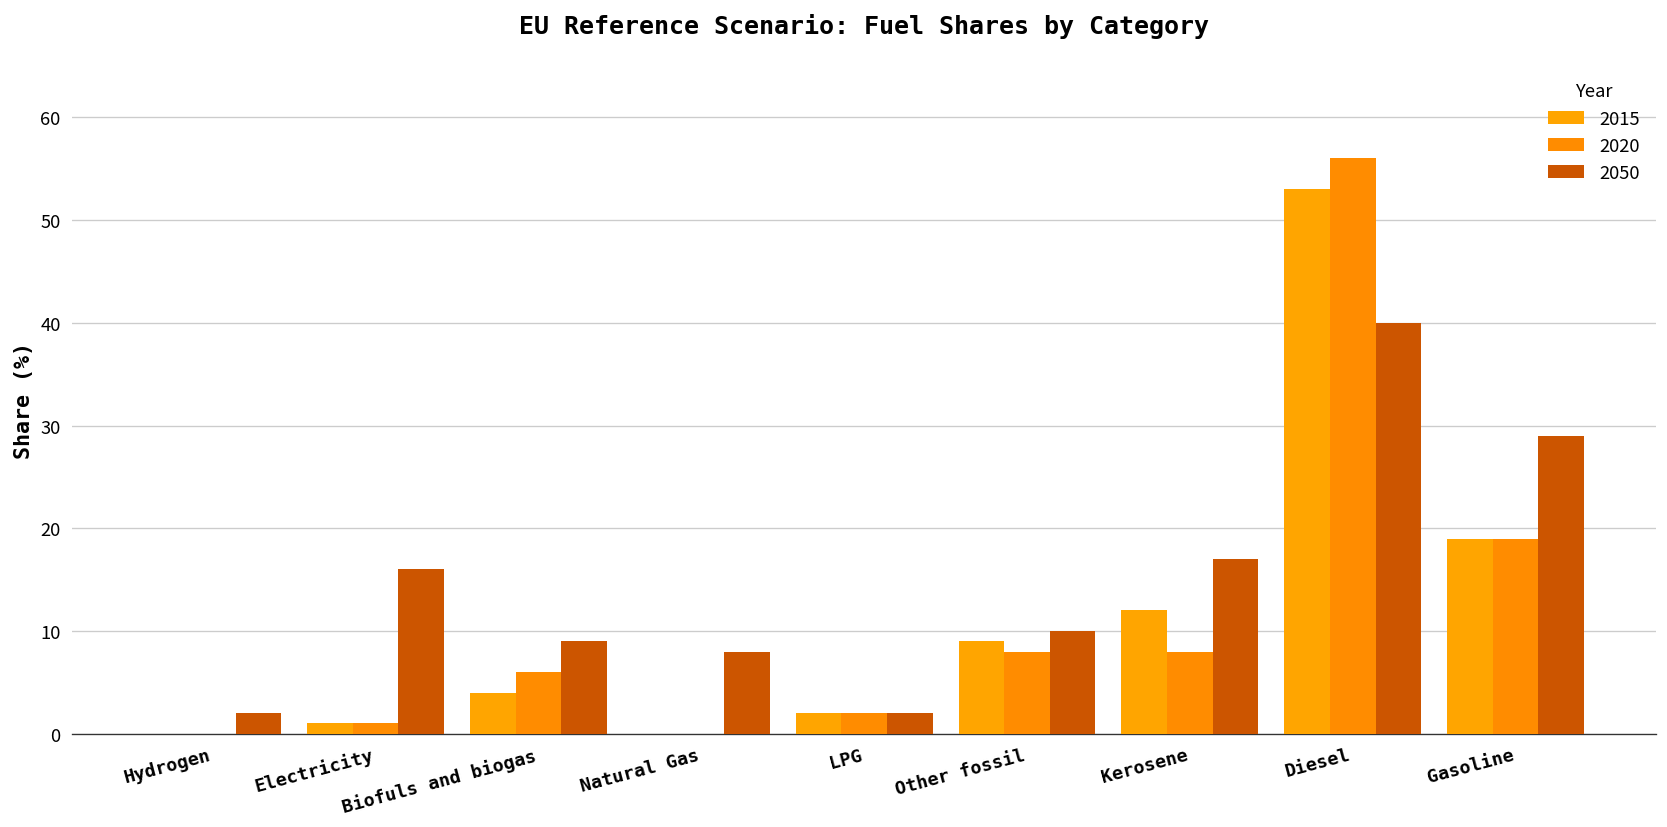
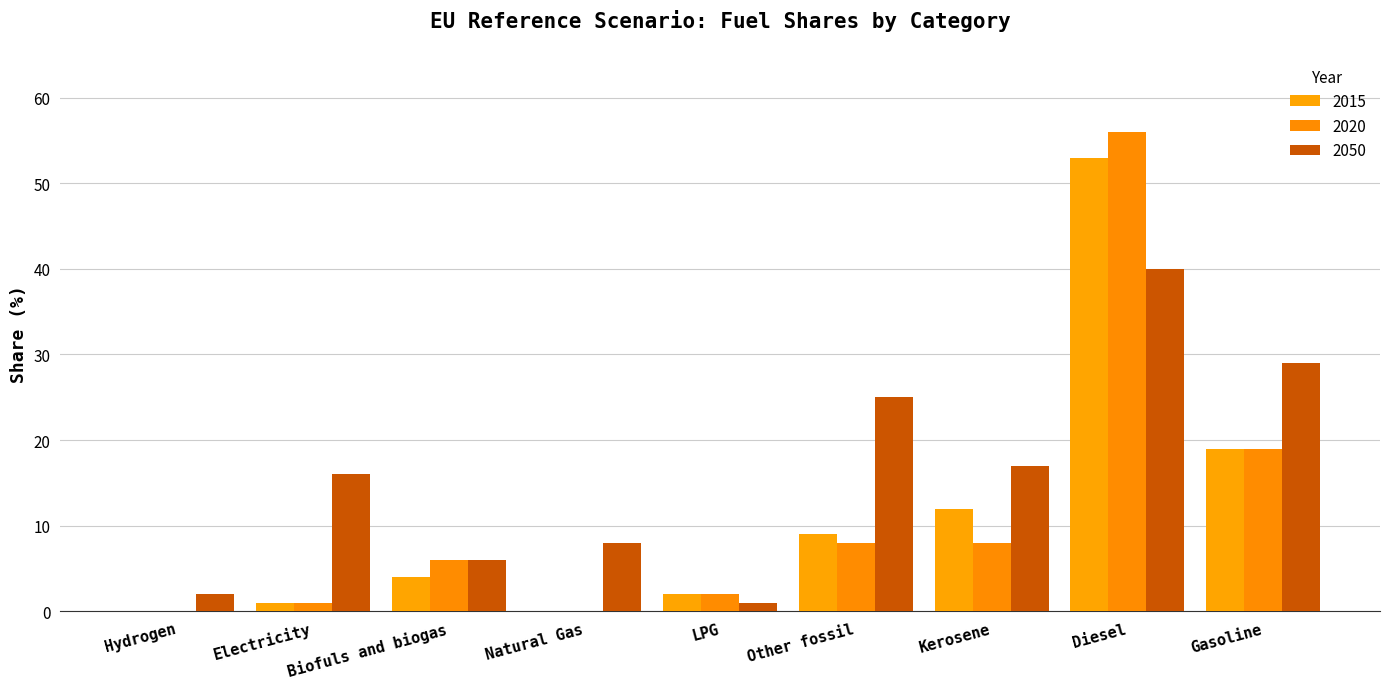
2050, Biofuls and biogas: 9 -> 6
2050, LPG: 2 -> 1
2050, Other fossil: 10 -> 25
